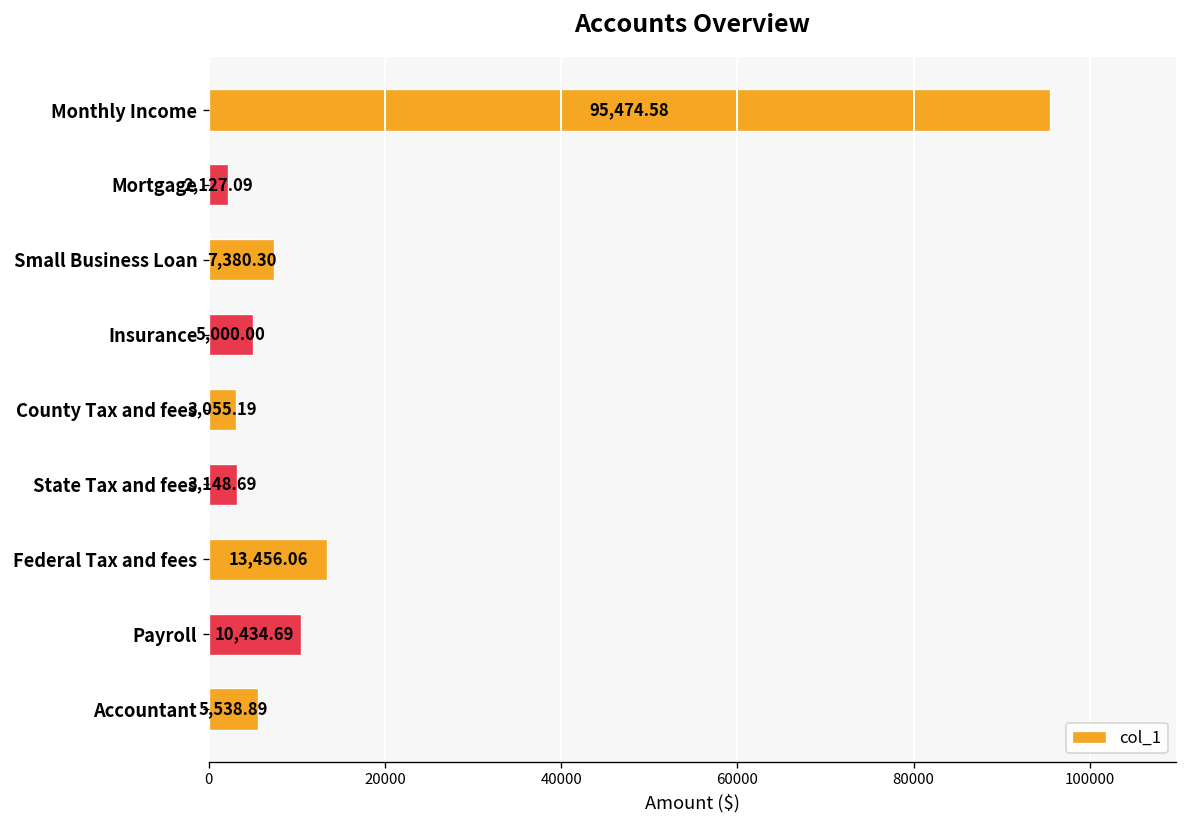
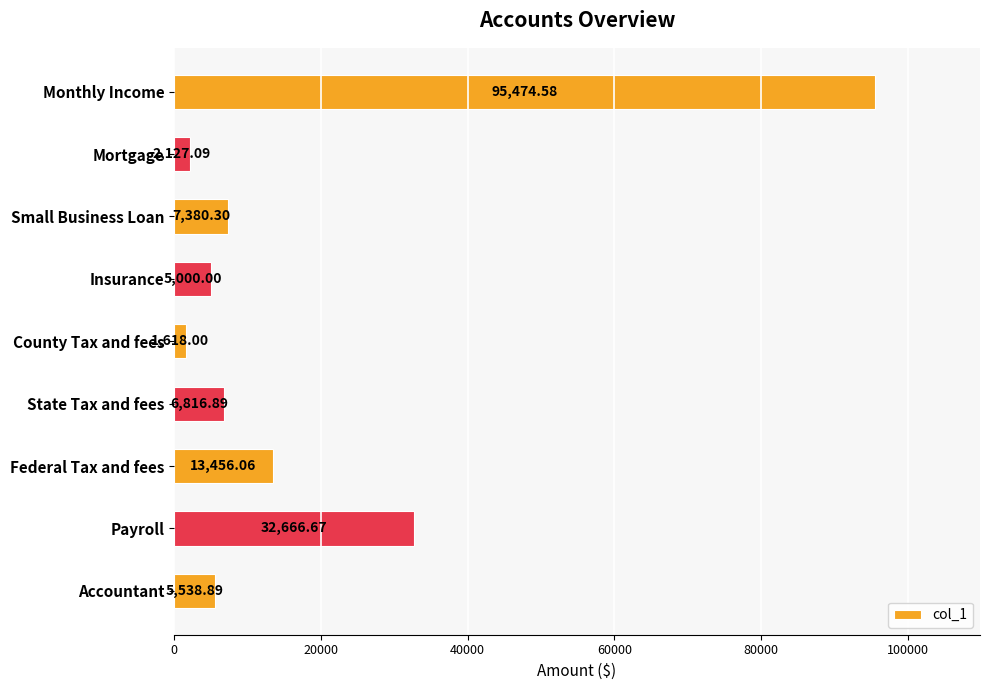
County Tax and fees: 3,055.19 -> 1,618.00
State Tax and fees: 3,148.69 -> 6,816.89
Payroll: 10,434.69 -> 32,666.67
